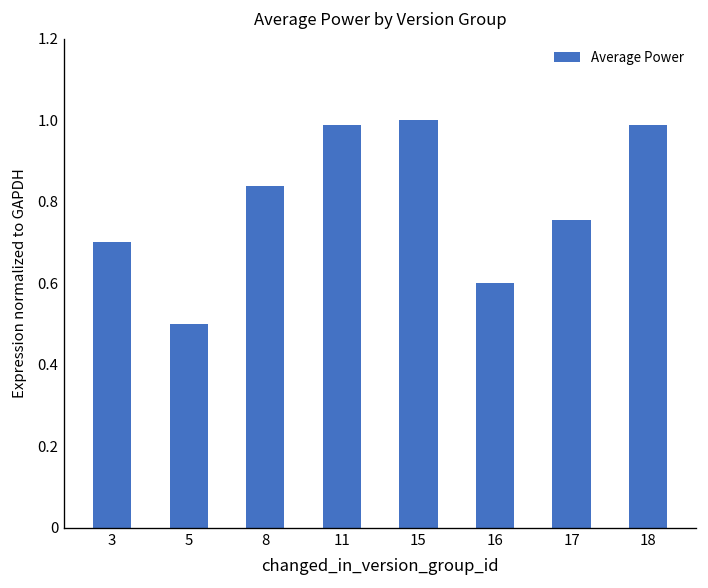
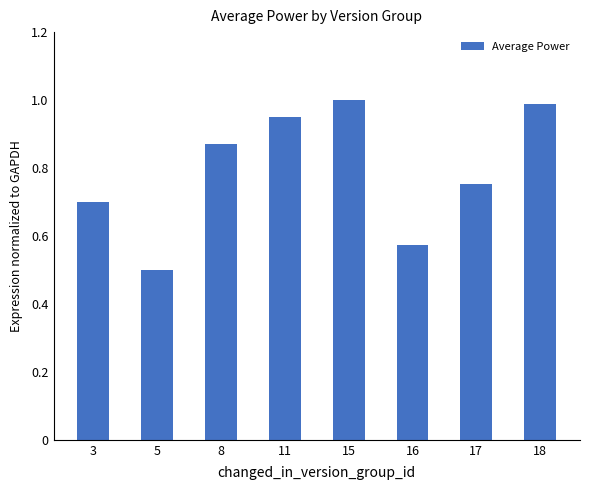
8: 0.84 -> 0.87
11: 0.99 -> 0.95
16: 0.60 -> 0.57
